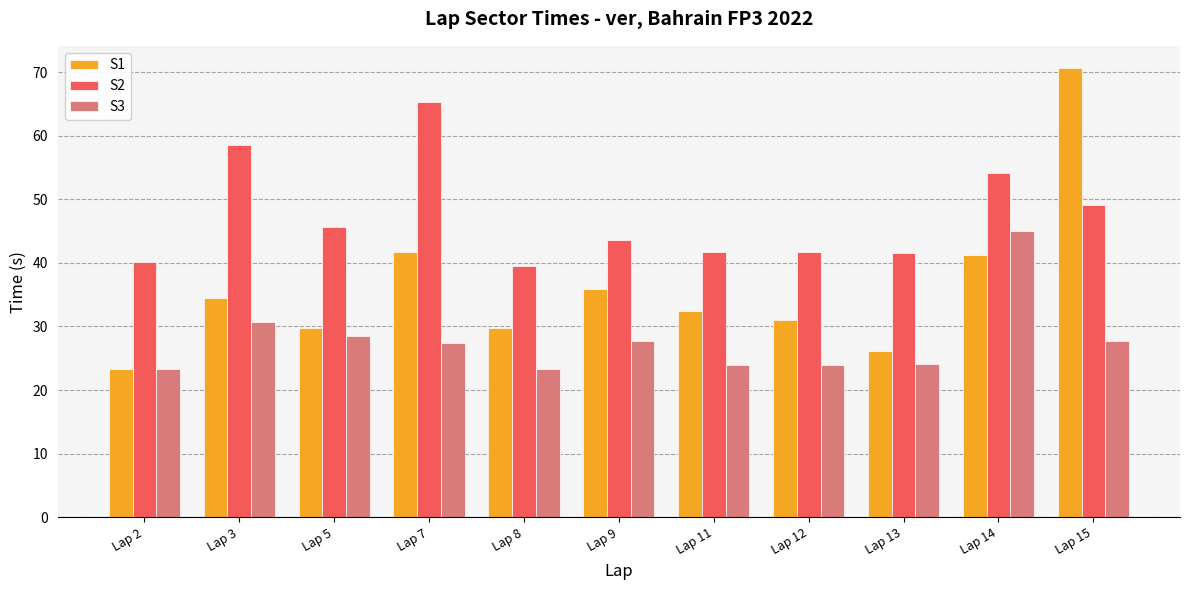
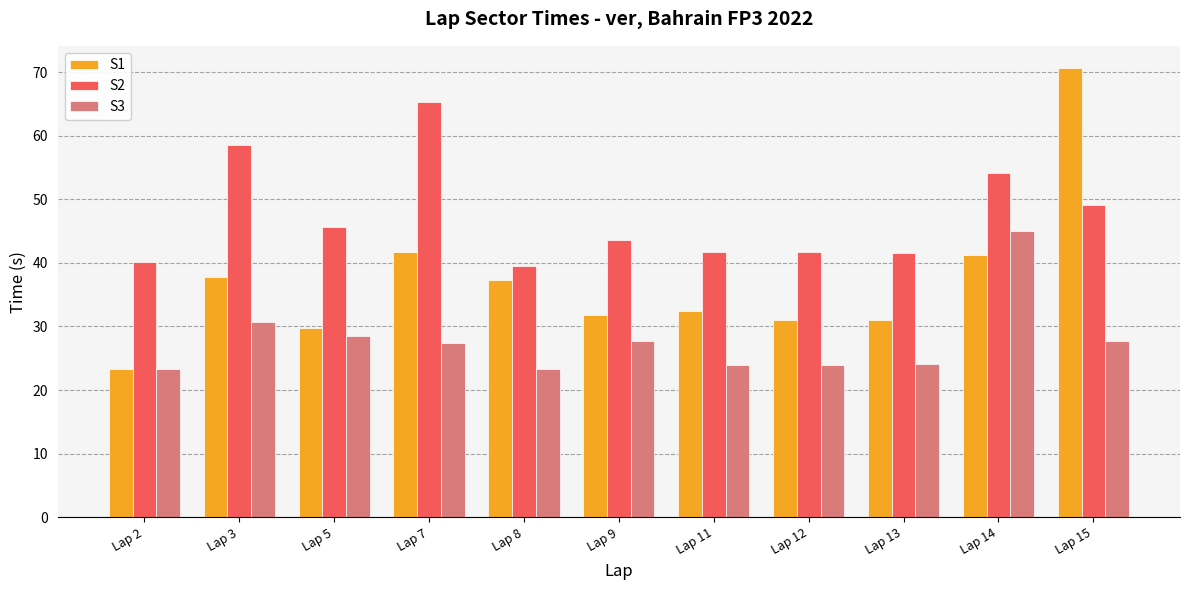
S1, Lap 3: 35 -> 38
S1, Lap 8: 30 -> 37
S1, Lap 9: 36 -> 32
S1, Lap 13: 26 -> 31
